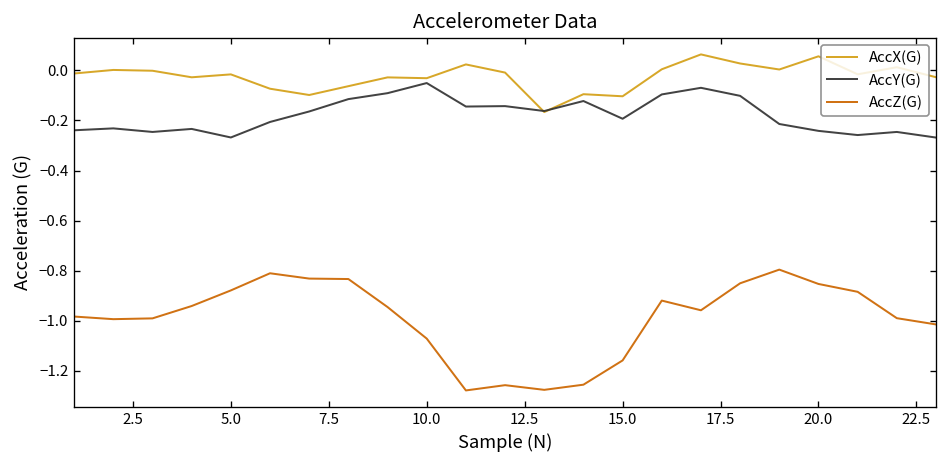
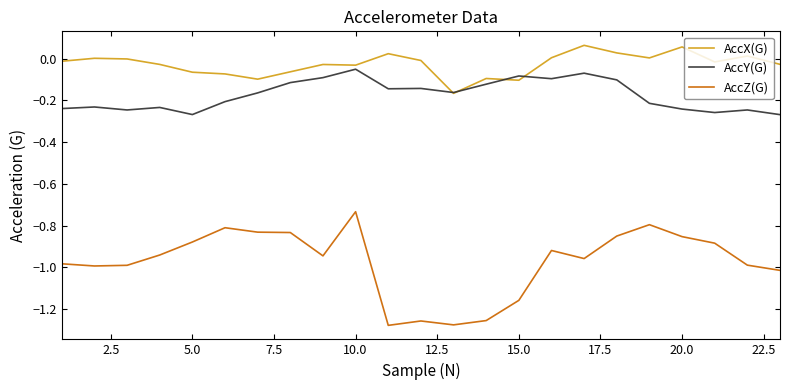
AccX(G), 5.0: -0.02 -> -0.07
AccZ(G), 10.0: -1.07 -> -0.73
AccY(G), 15.0: -0.19 -> -0.08
